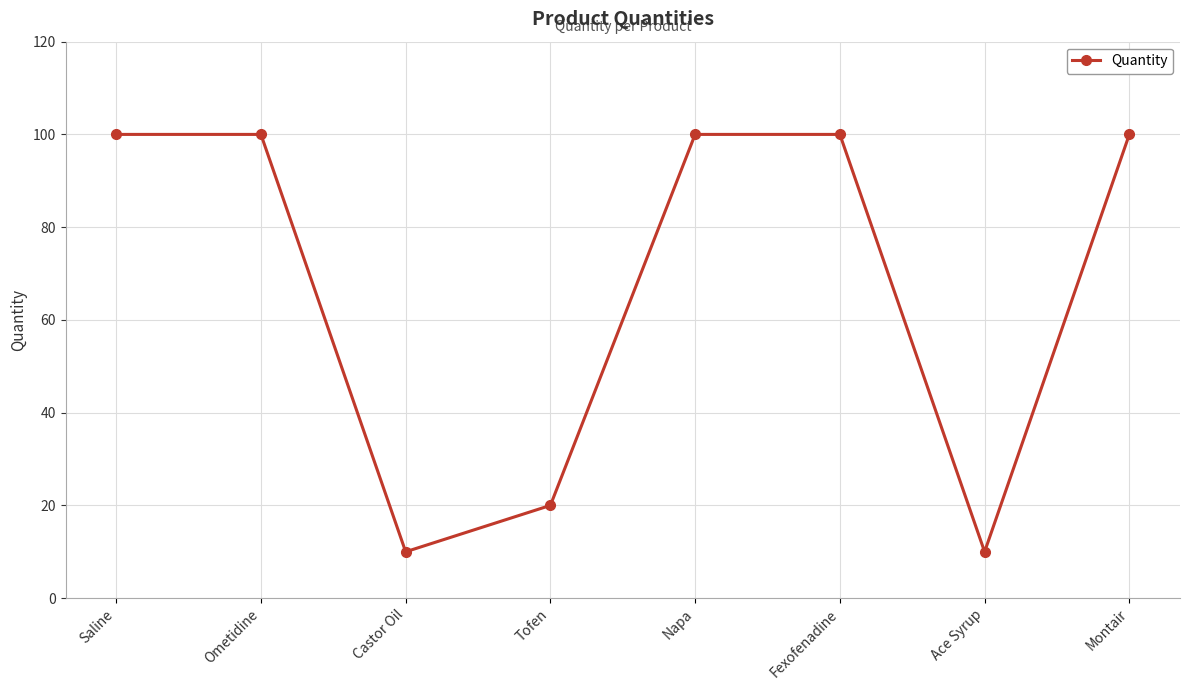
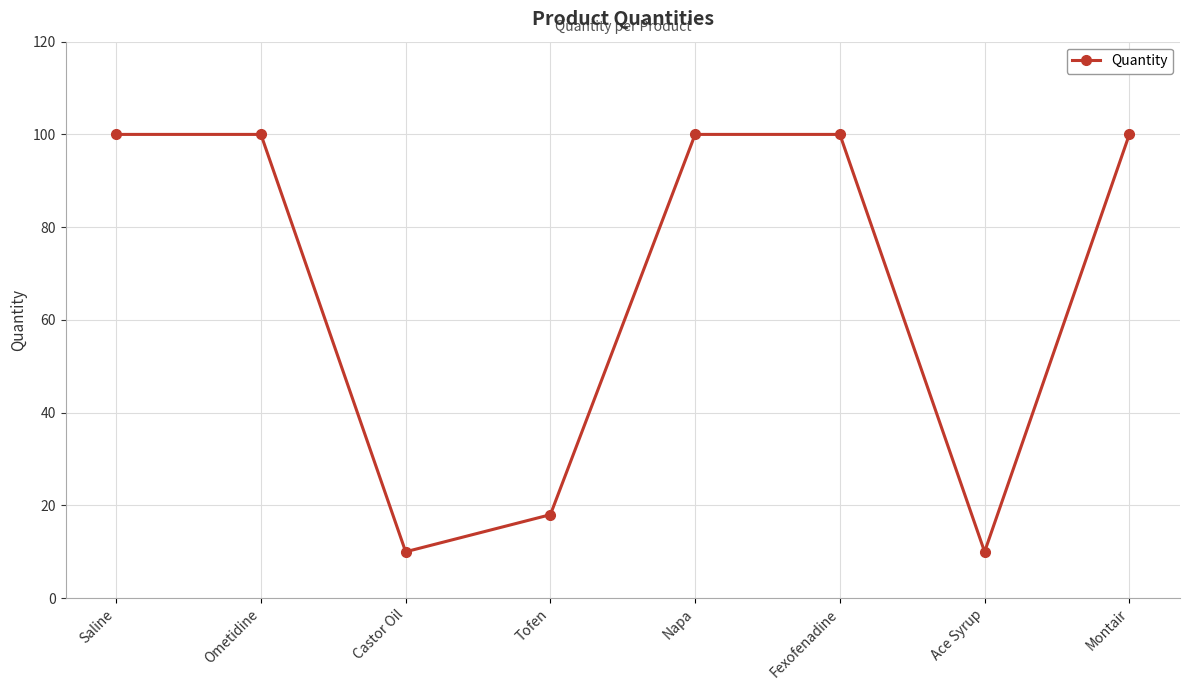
Tofen: 20 -> 18
